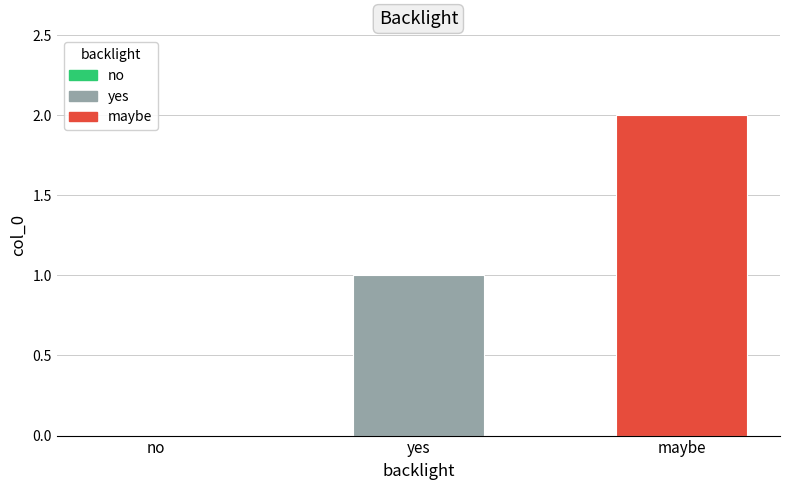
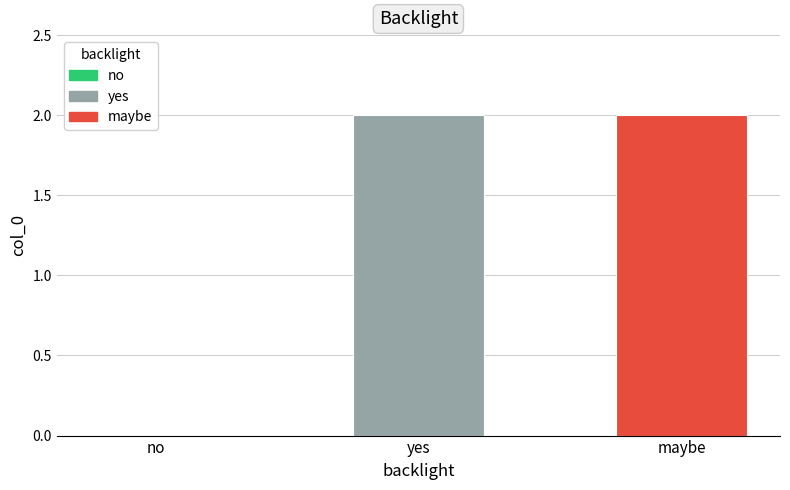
yes: 1 -> 2
